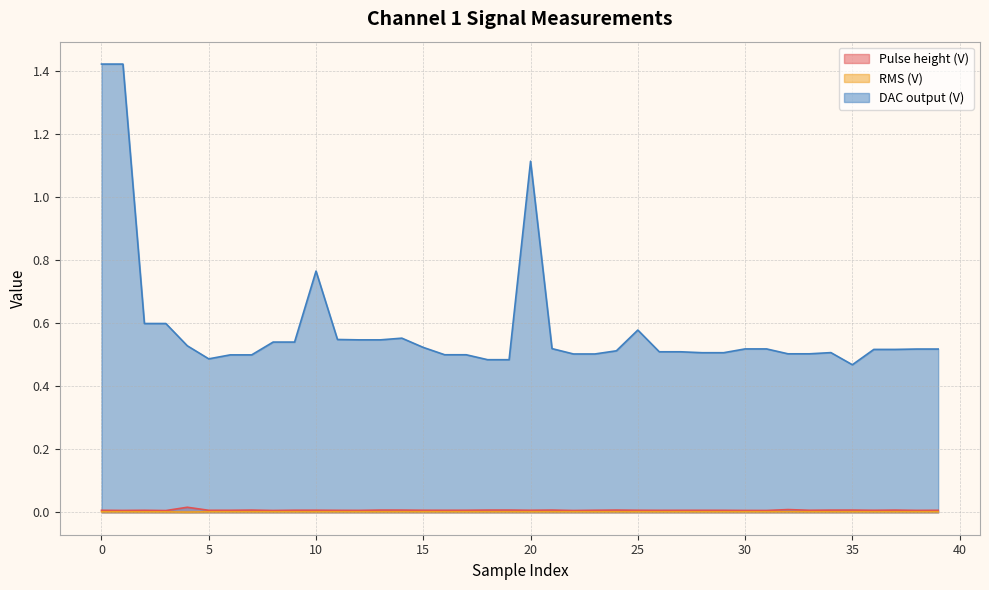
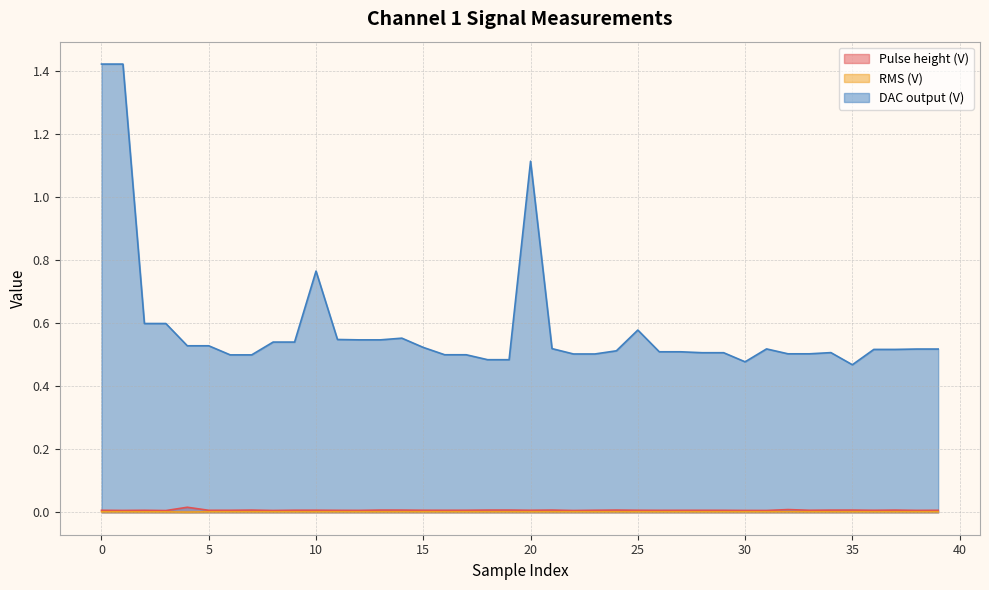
DAC output (V), 5: 0.49 -> 0.53
DAC output (V), 30: 0.52 -> 0.48
